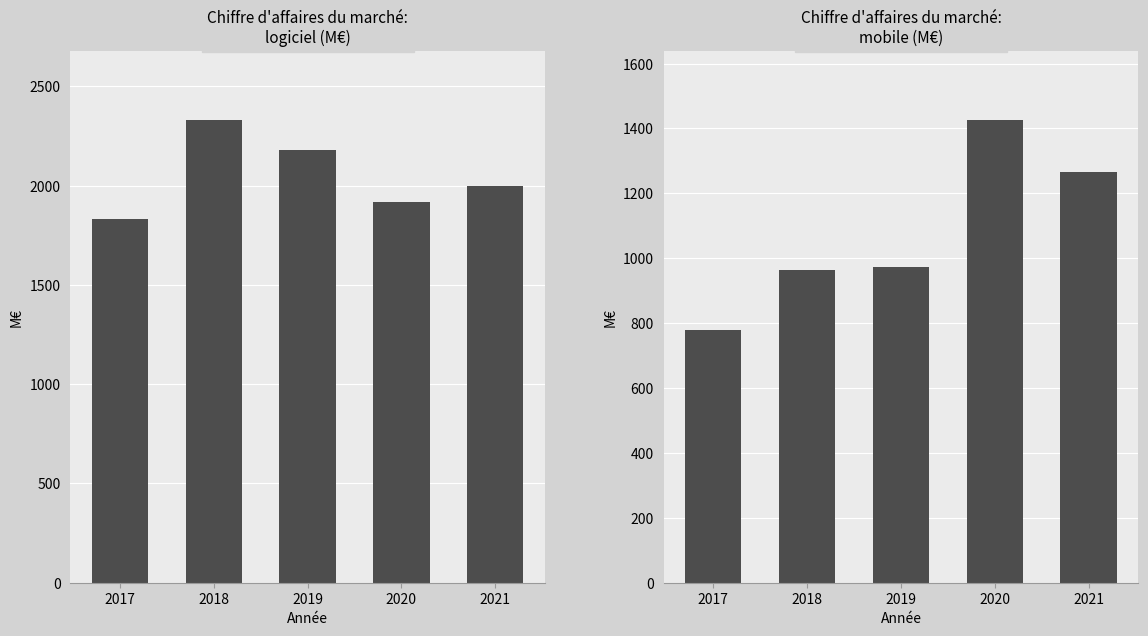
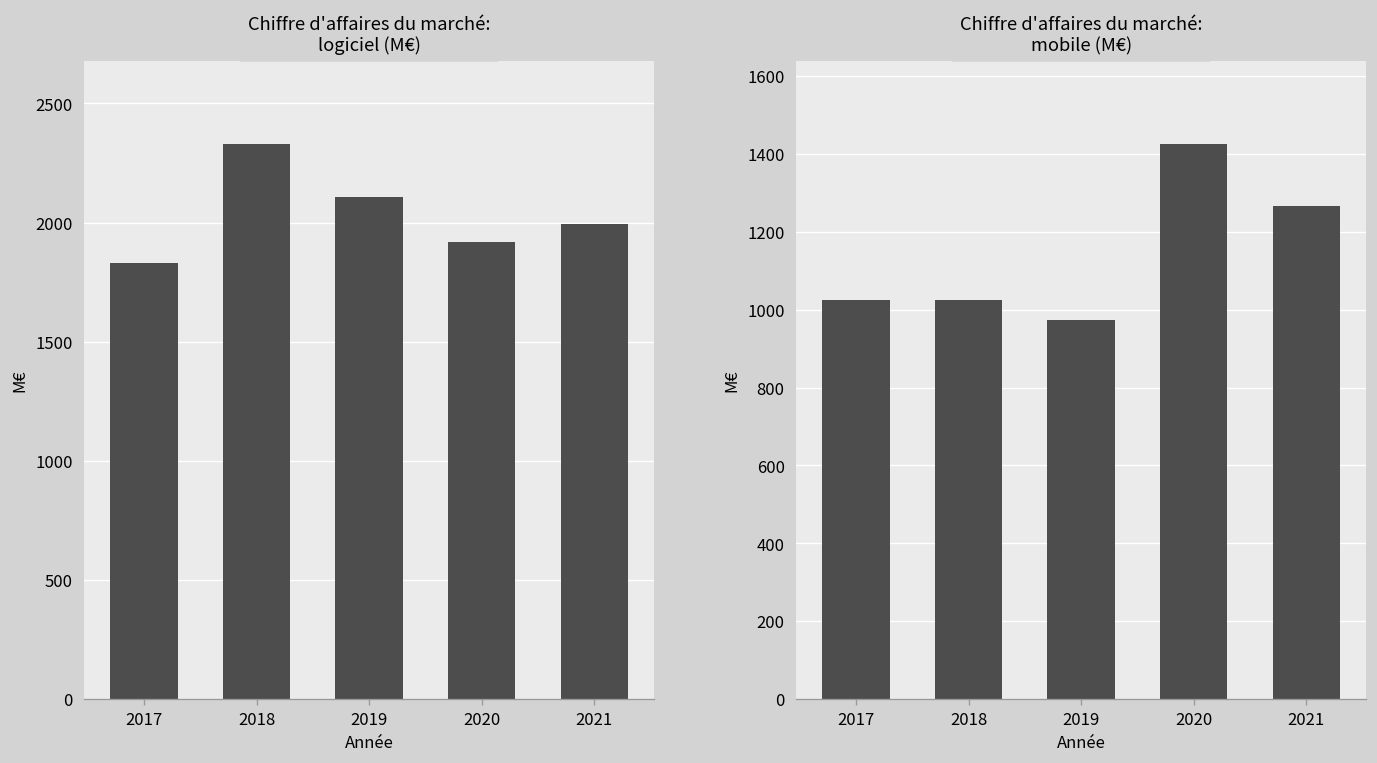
Chiffre d'affaires du marché: logiciel (M€), 2019: 2180 -> 2110
Chiffre d'affaires du marché: mobile (M€), 2017: 780 -> 1020
Chiffre d'affaires du marché: mobile (M€), 2018: 970 -> 1030
